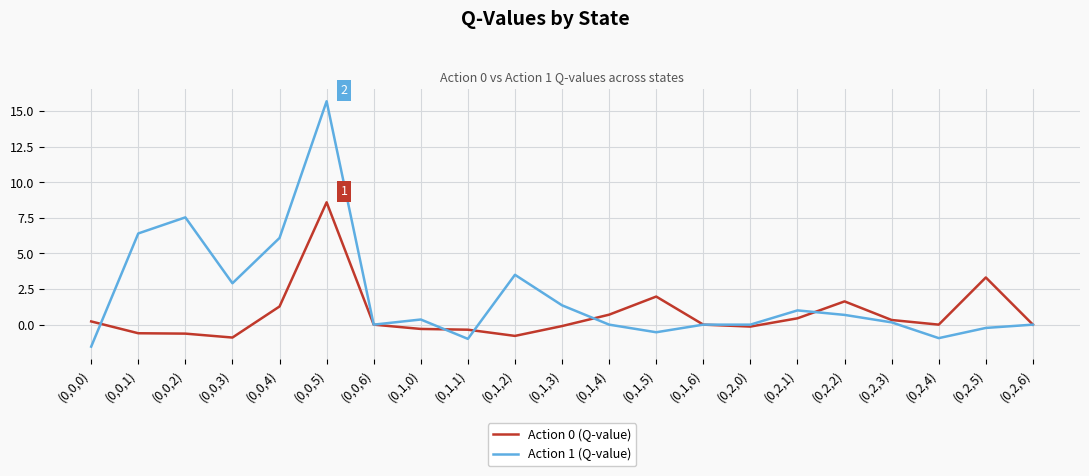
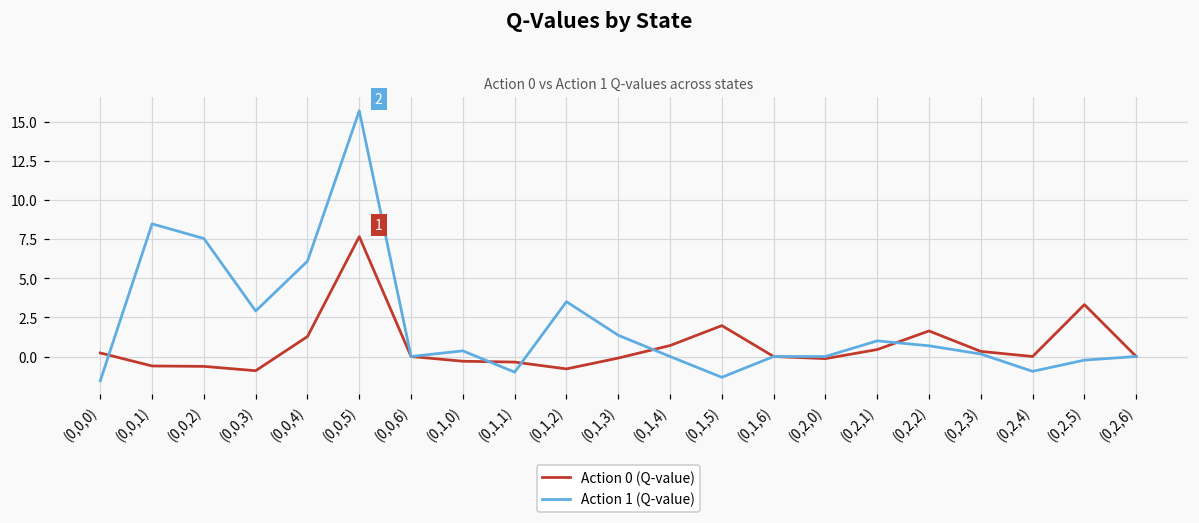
Action 1 (Q-value), (0,0,1): 6.4 -> 8.5
Action 0 (Q-value), (0,0,5): 8.6 -> 7.7
Action 1 (Q-value), (0,1,5): -0.5 -> -1.3
